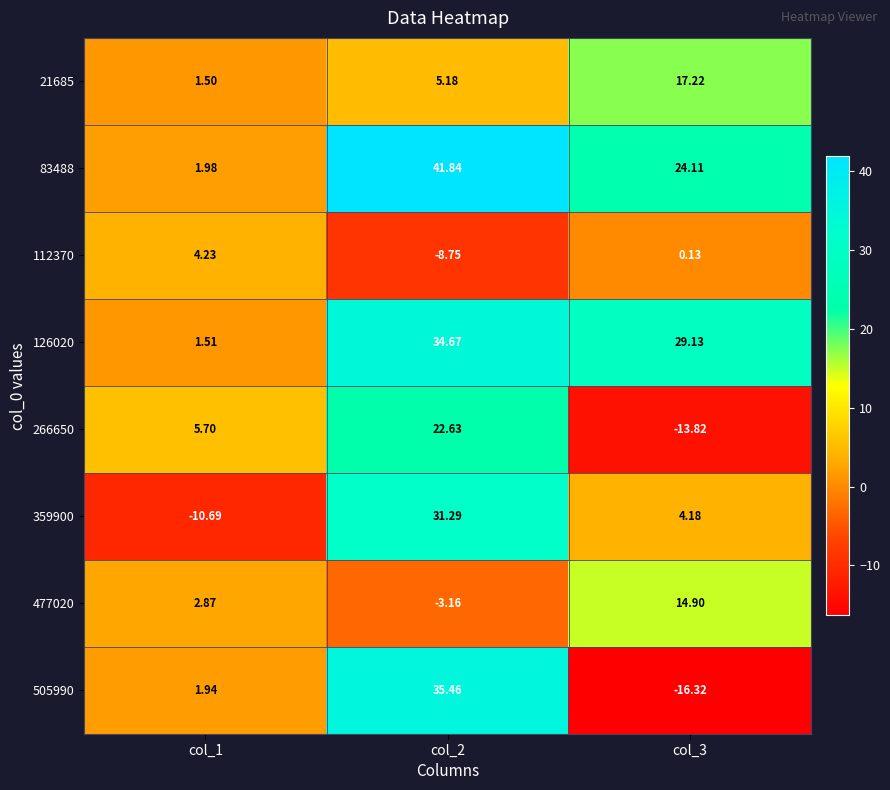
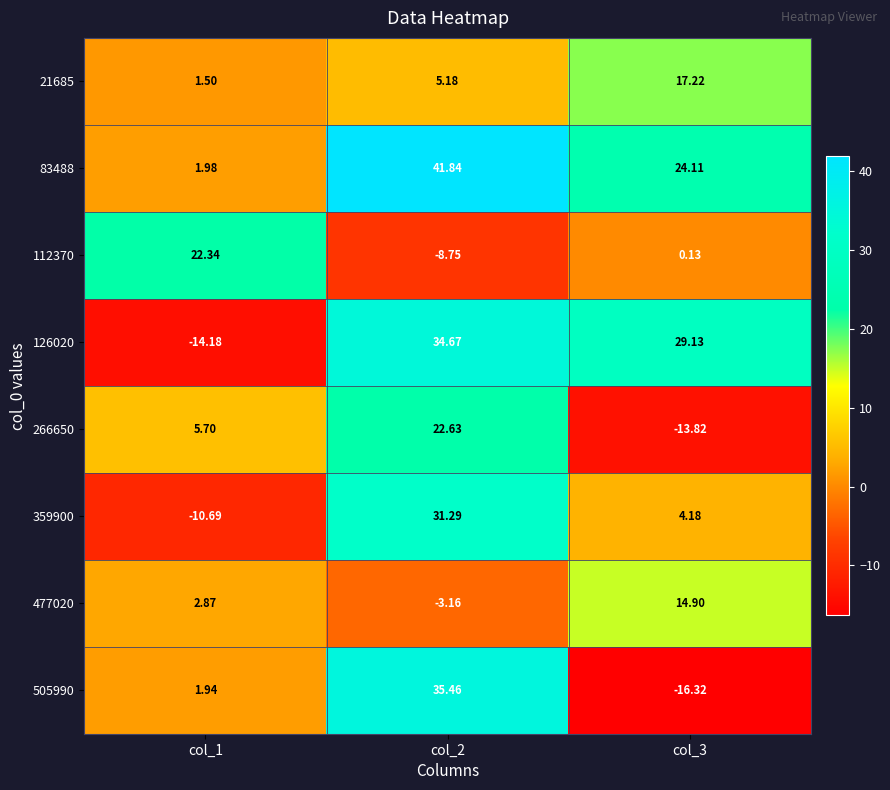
112370, col_1: 4.23 -> 22.34
126020, col_1: 1.51 -> -14.18
